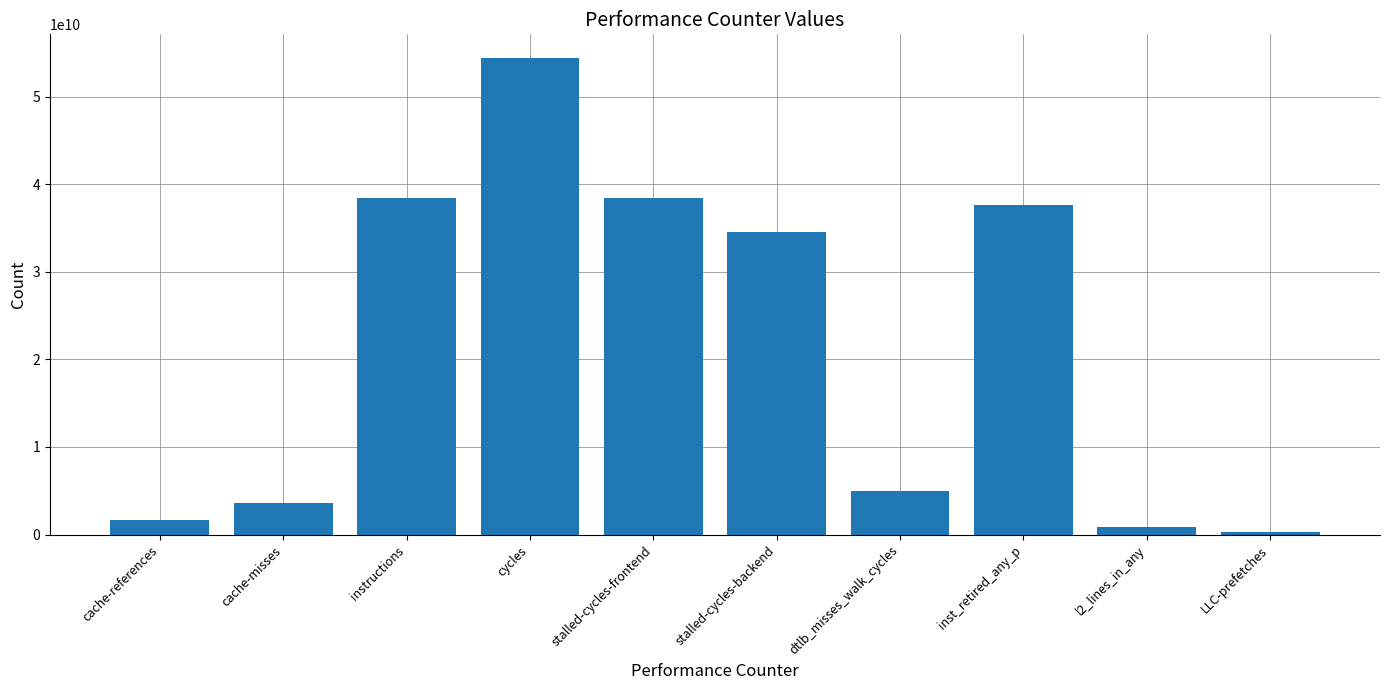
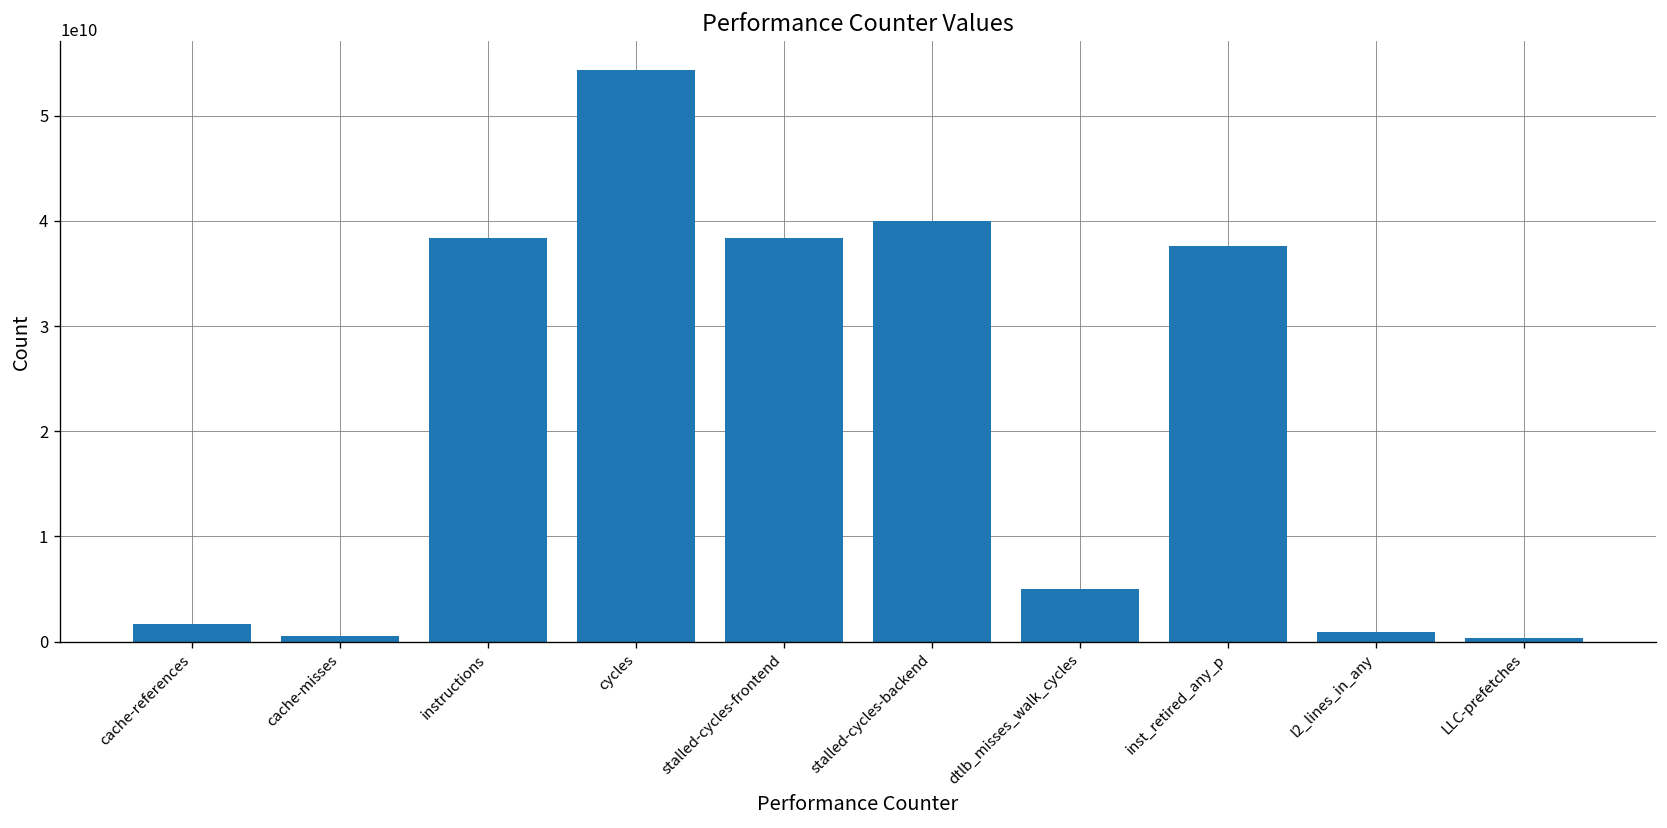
cache-misses: 4000000000 -> 1000000000
stalled-cycles-backend: 34000000000 -> 40000000000
